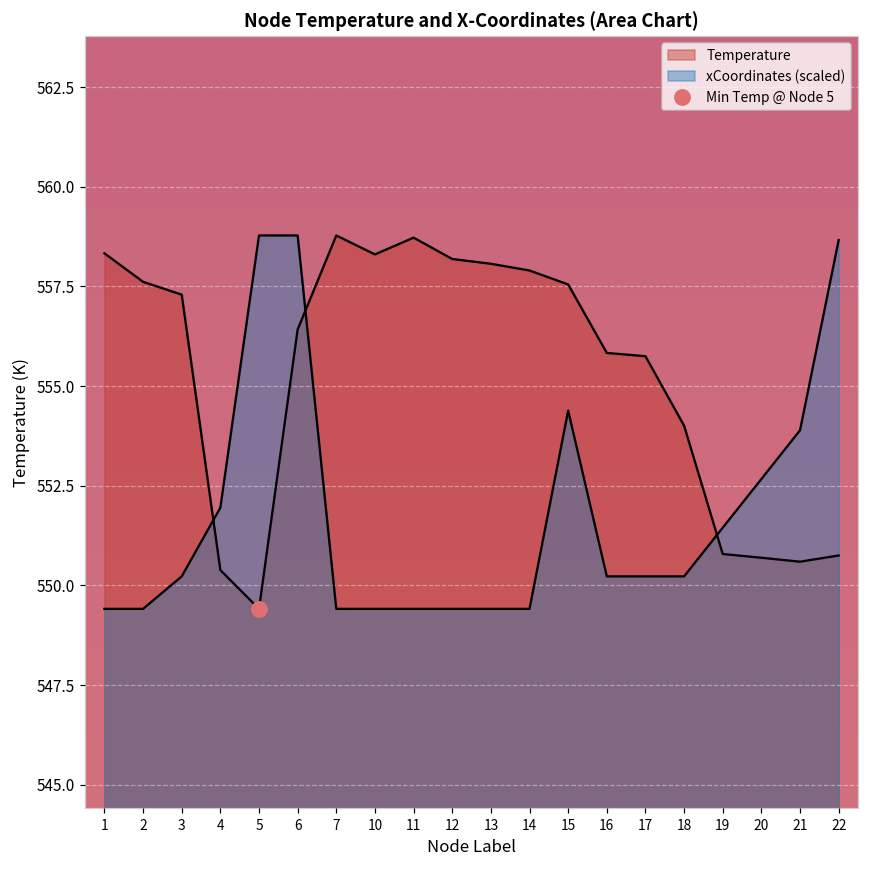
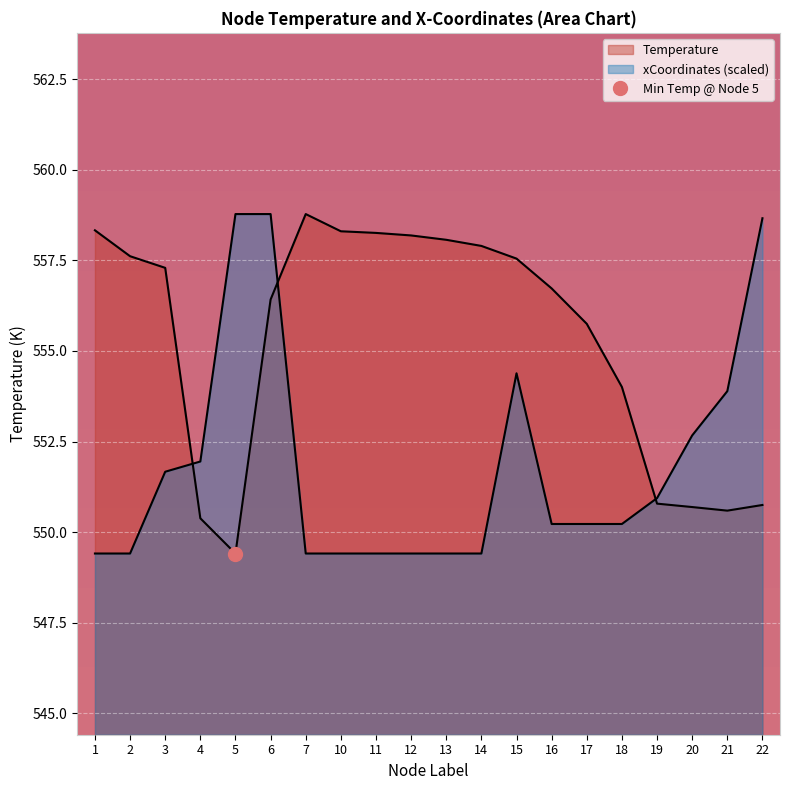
xCoordinates (scaled), 3: 550.2 -> 551.7
Temperature, 11: 558.7 -> 558.3
Temperature, 16: 555.8 -> 556.7
xCoordinates (scaled), 19: 551.4 -> 550.9
